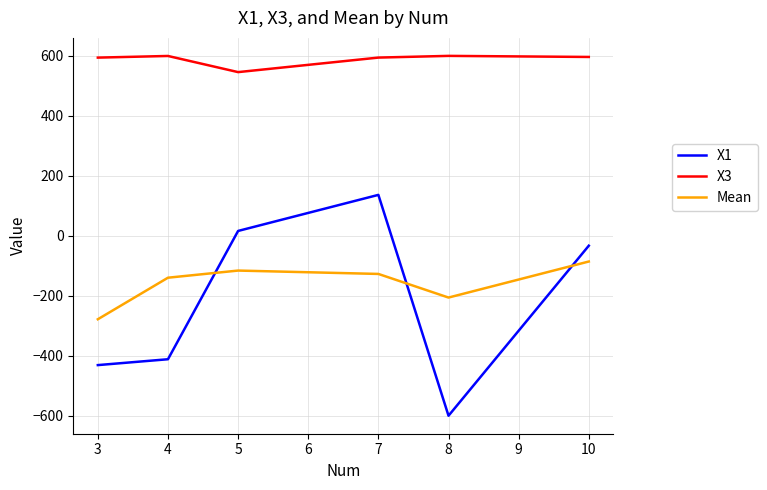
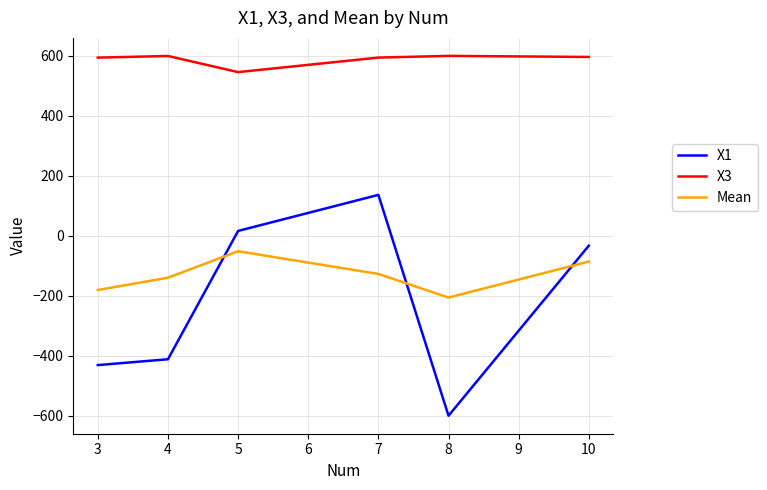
Mean, 3: -280 -> -180
Mean, 5: -120 -> -50
